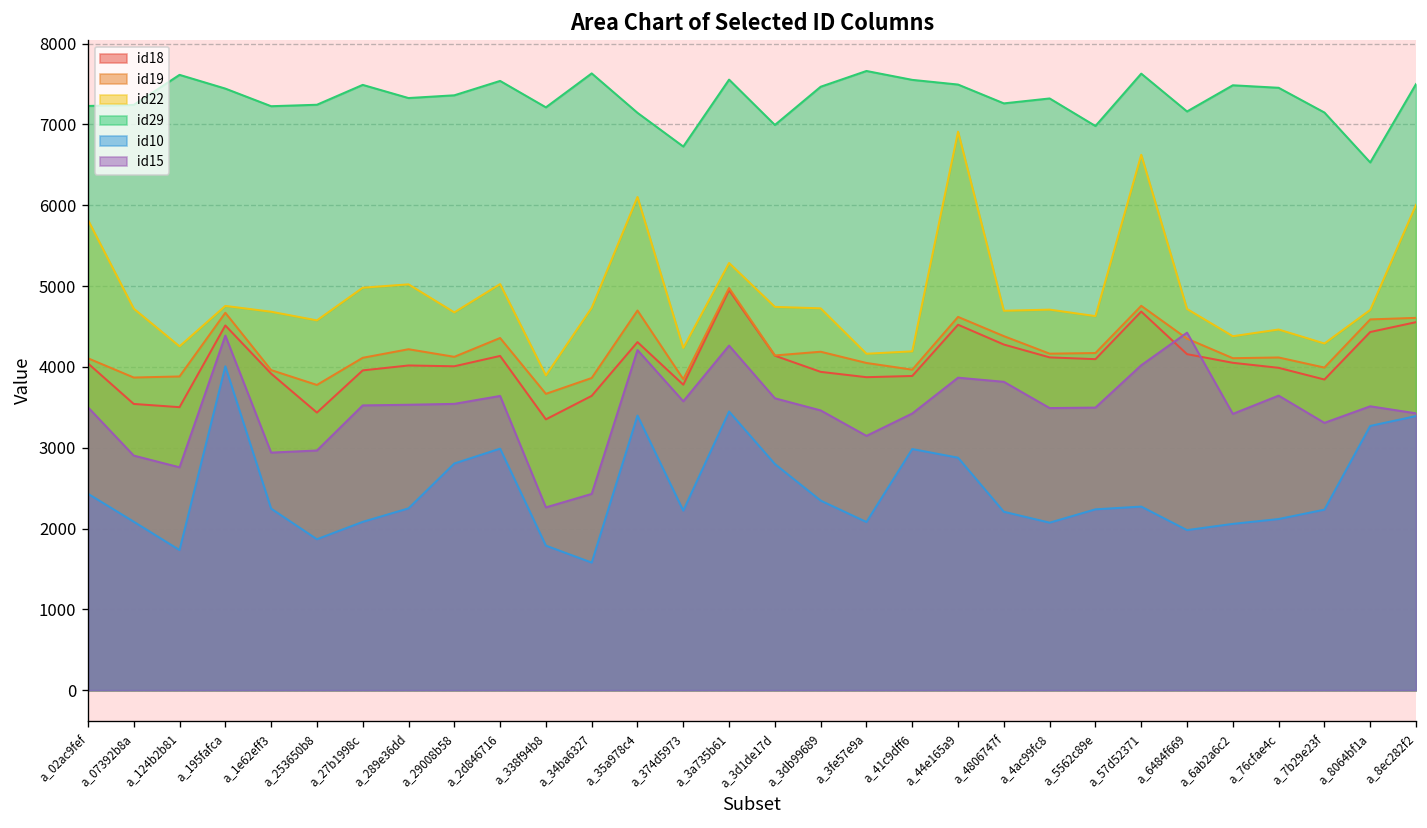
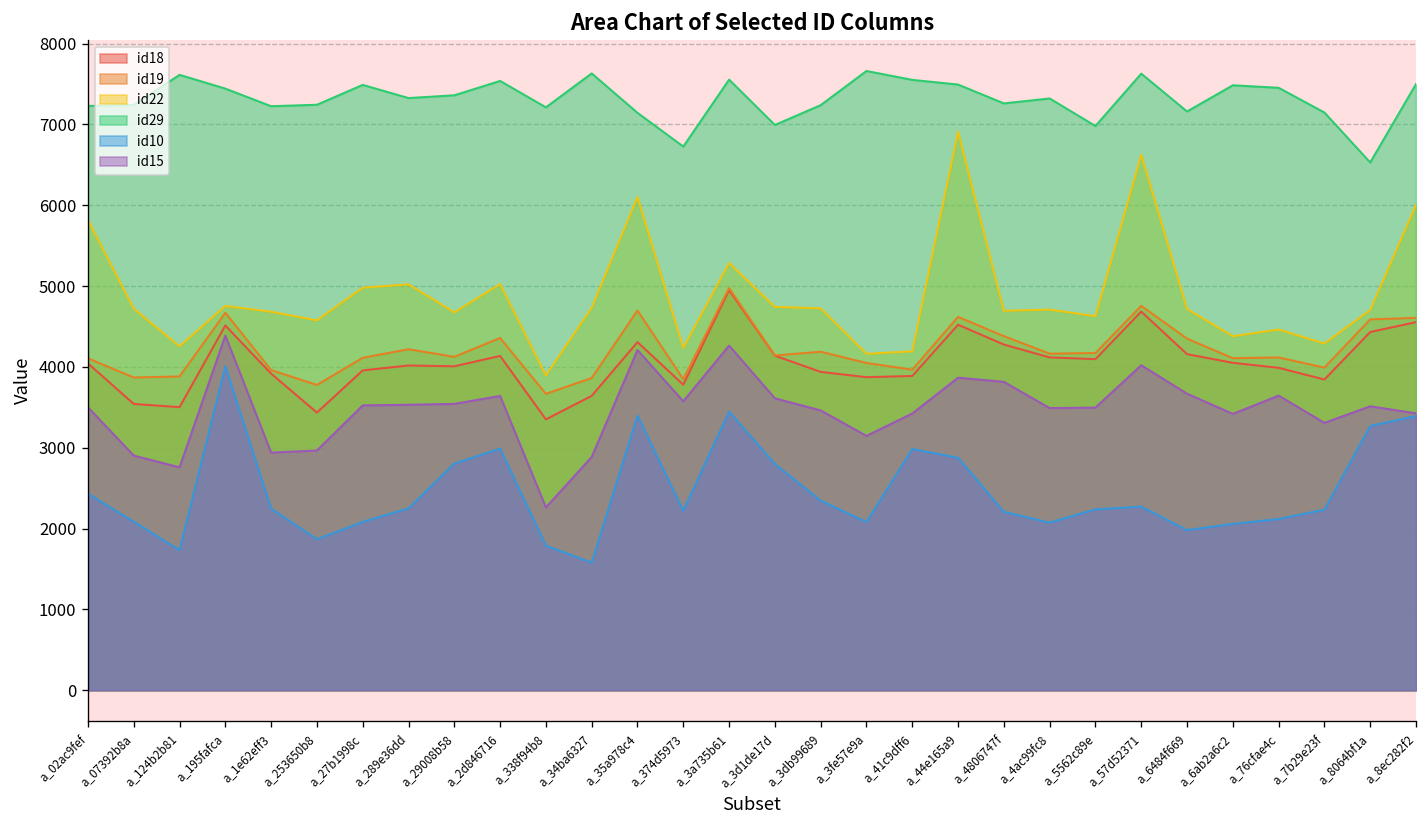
id15, a_34ba6327: 2400 -> 2900
id29, a_3db99689: 7500 -> 7200
id15, a_6484f669: 4400 -> 3700
